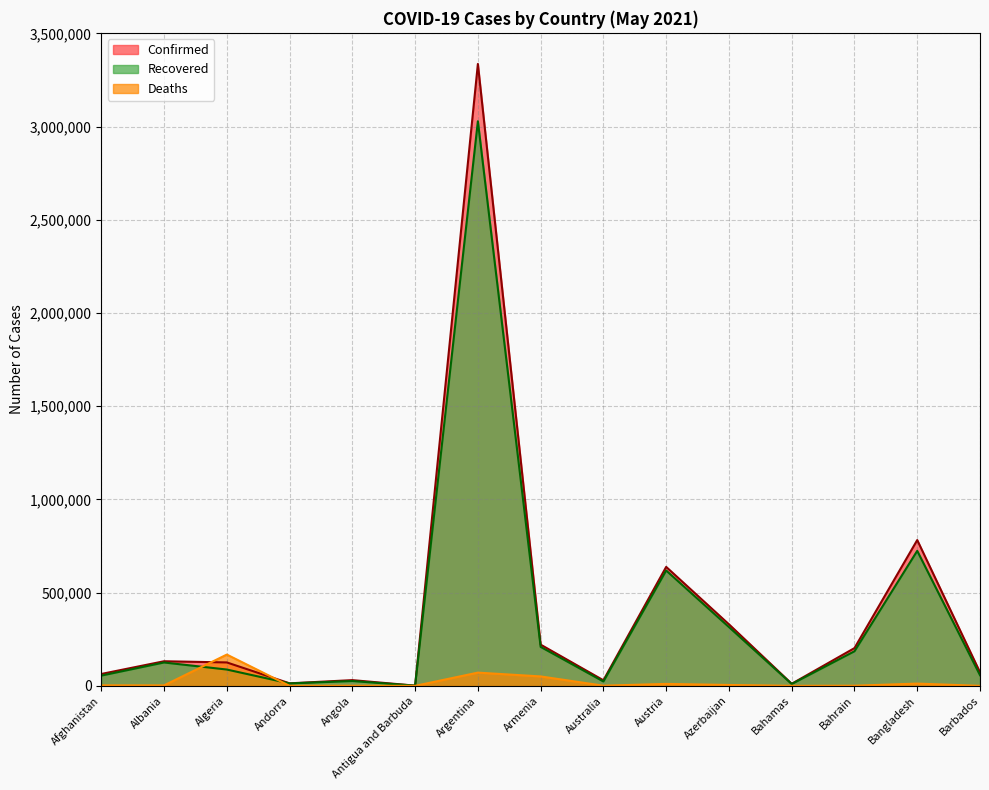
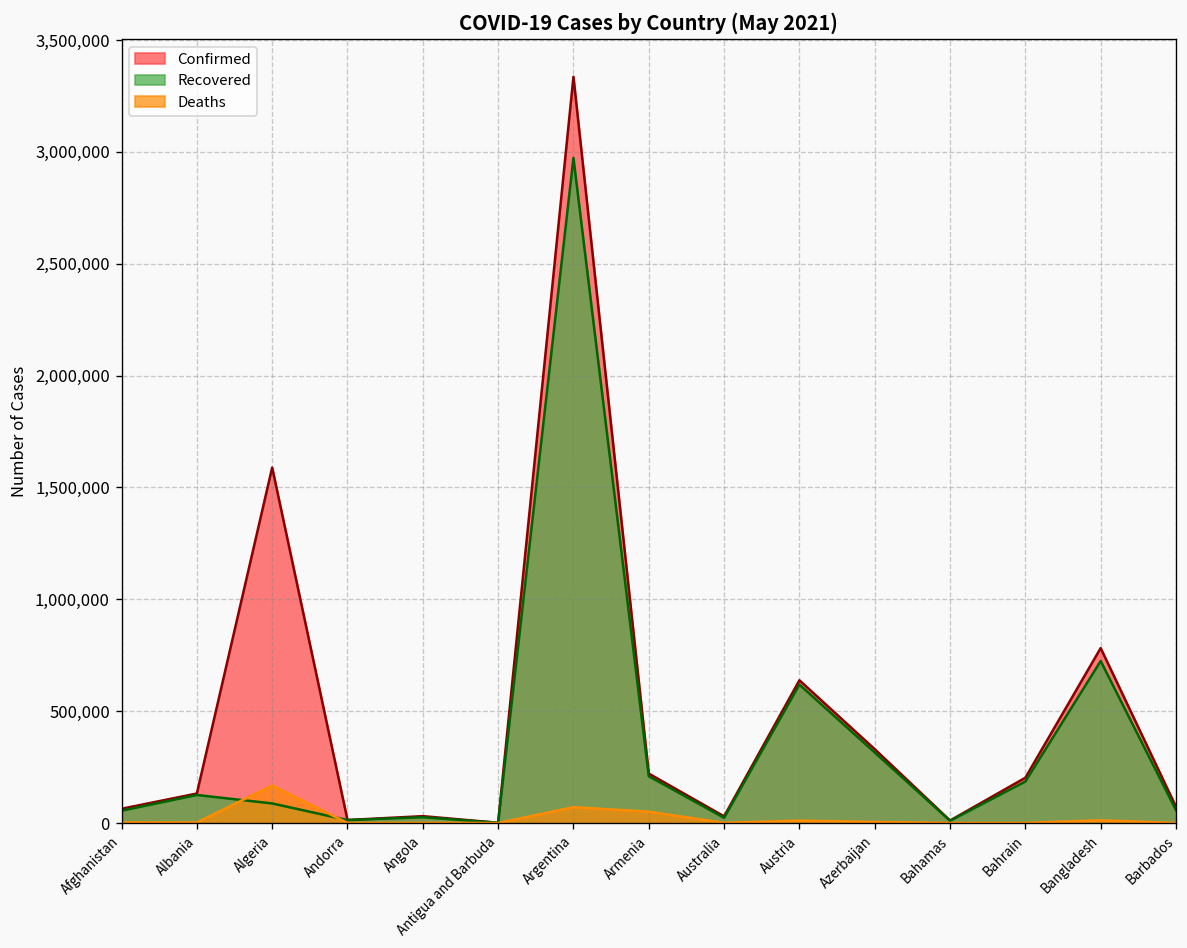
Confirmed, Algeria: 130,000 -> 1,590,000
Recovered, Argentina: 3,030,000 -> 2,970,000
